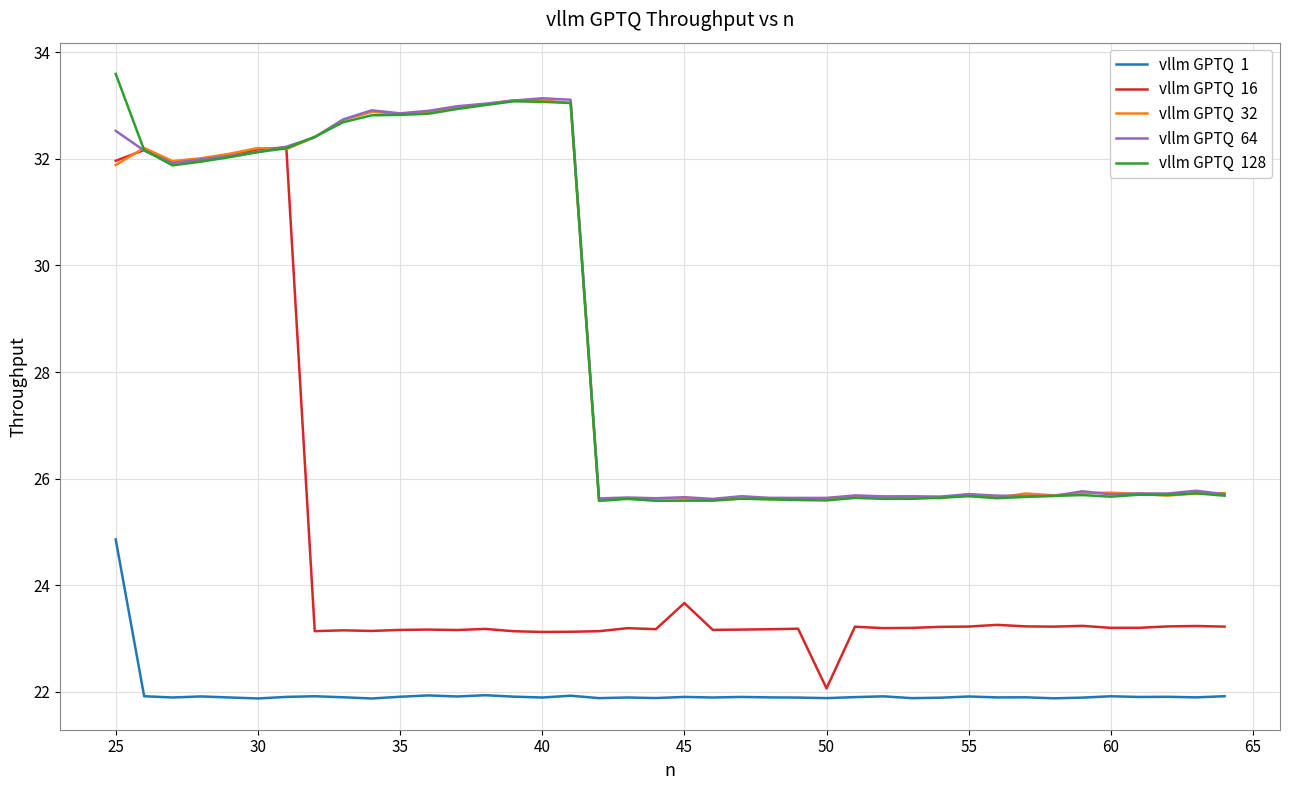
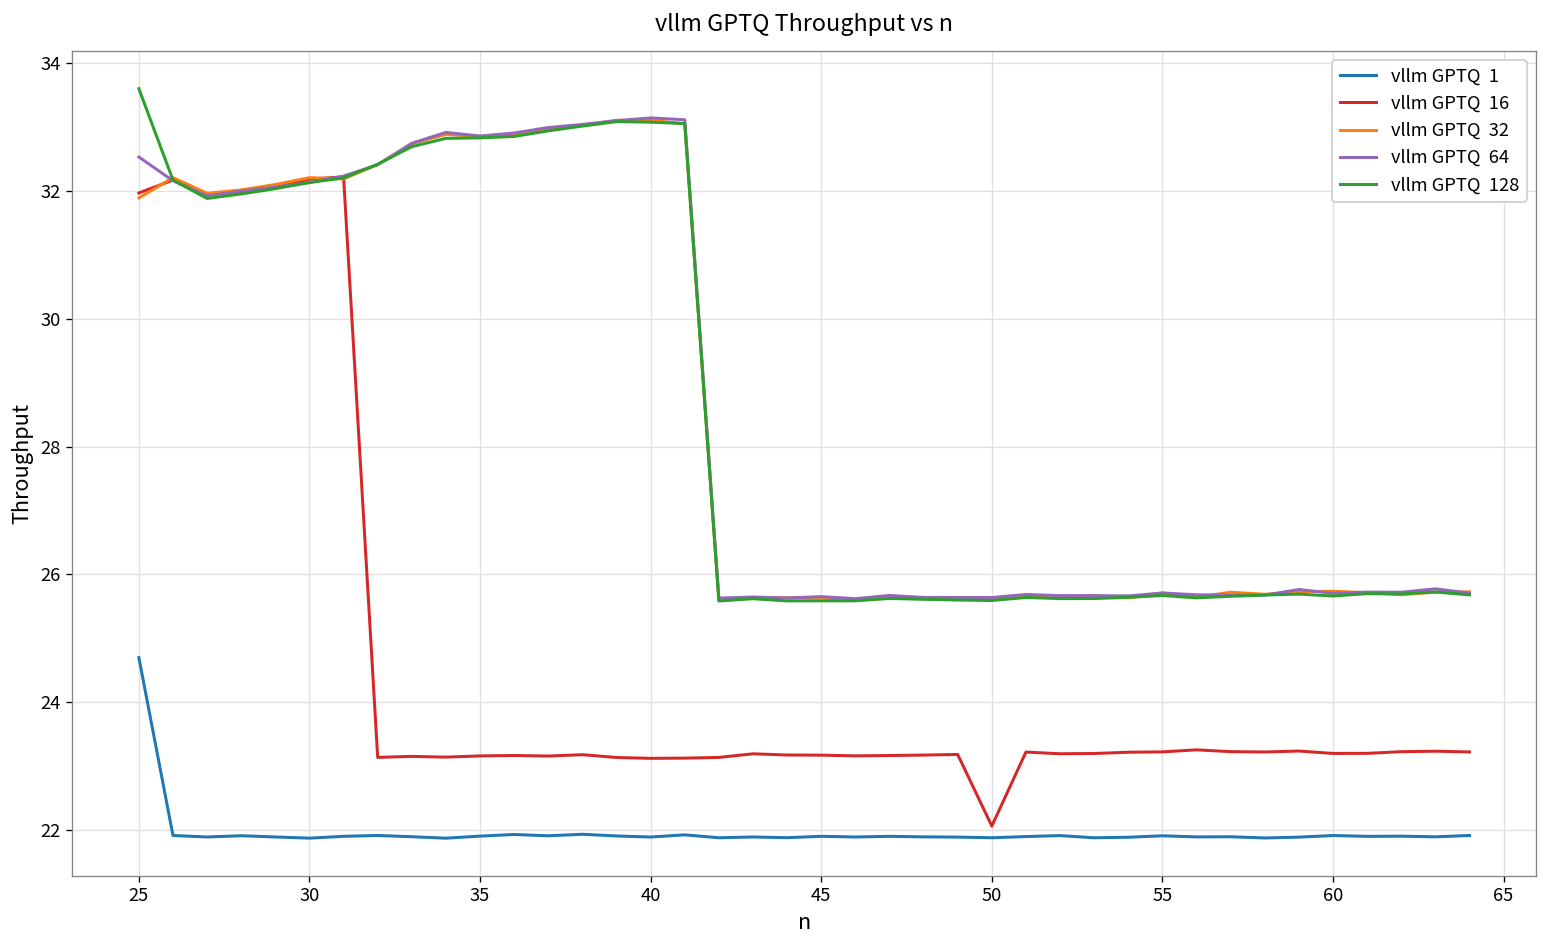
vllm GPTQ 1, 25: 24.9 -> 24.7
vllm GPTQ 16, 45: 23.7 -> 23.2
